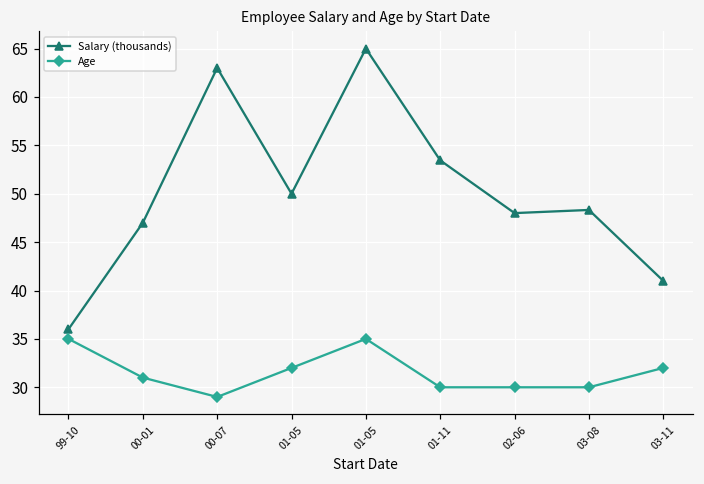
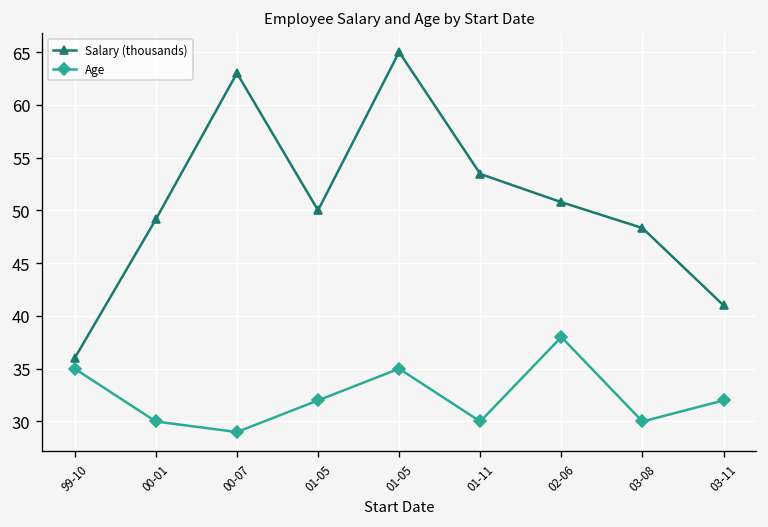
Salary (thousands), 00-01: 47 -> 49
Age, 00-01: 31 -> 30
Salary (thousands), 02-06: 48 -> 51
Age, 02-06: 30 -> 38
